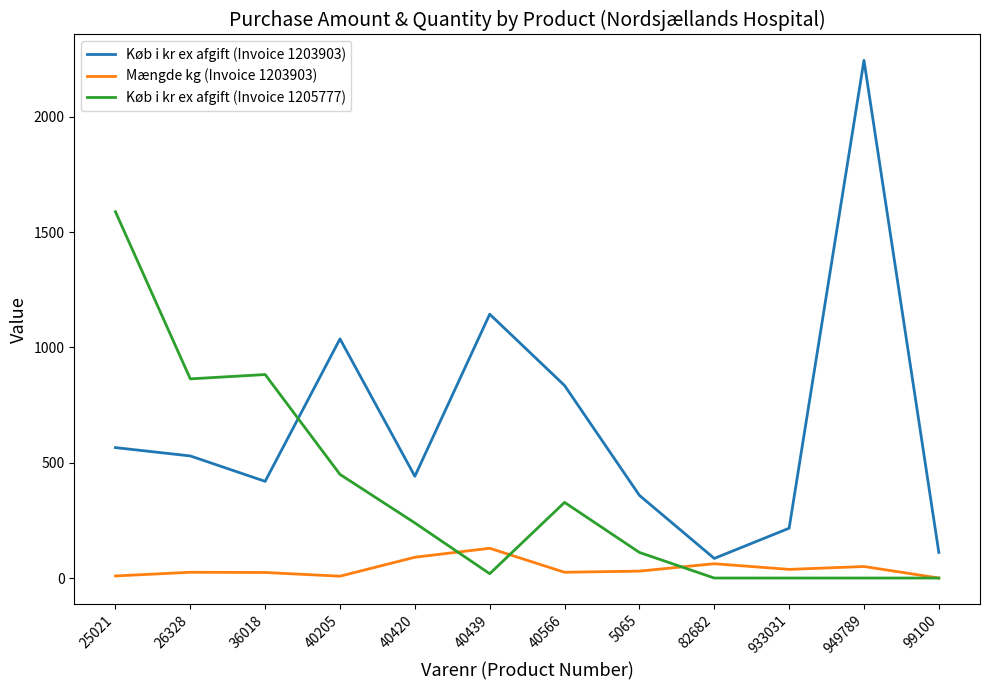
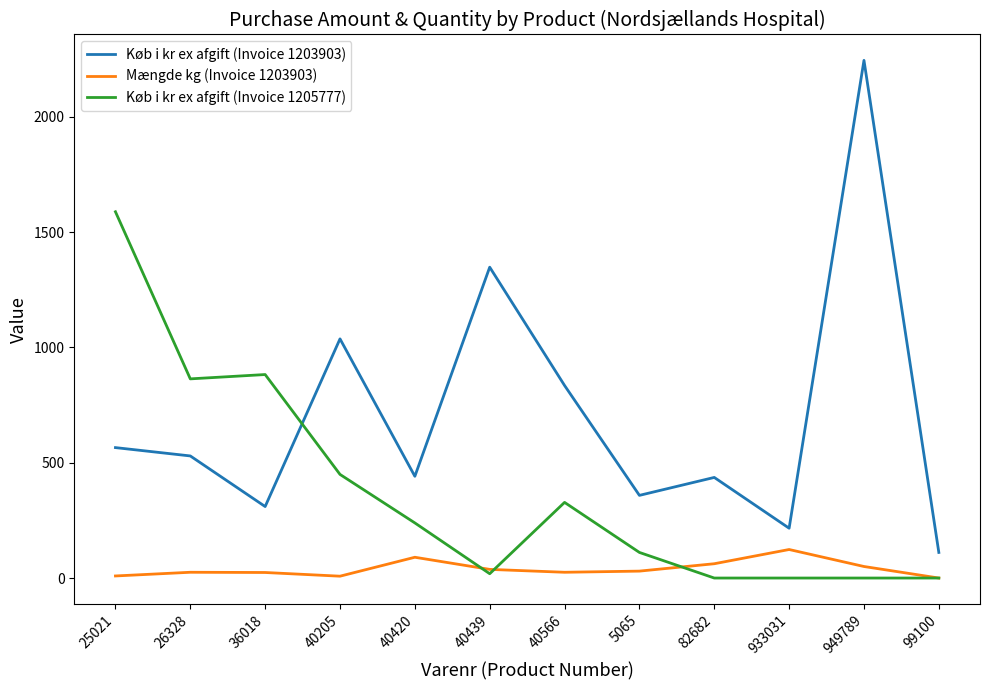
Køb i kr ex afgift (Invoice 1203903), 36018: 420 -> 310
Køb i kr ex afgift (Invoice 1203903), 40439: 1140 -> 1350
Mængde kg (Invoice 1203903), 40439: 130 -> 40
Køb i kr ex afgift (Invoice 1203903), 82682: 90 -> 440
Mængde kg (Invoice 1203903), 933031: 40 -> 120
